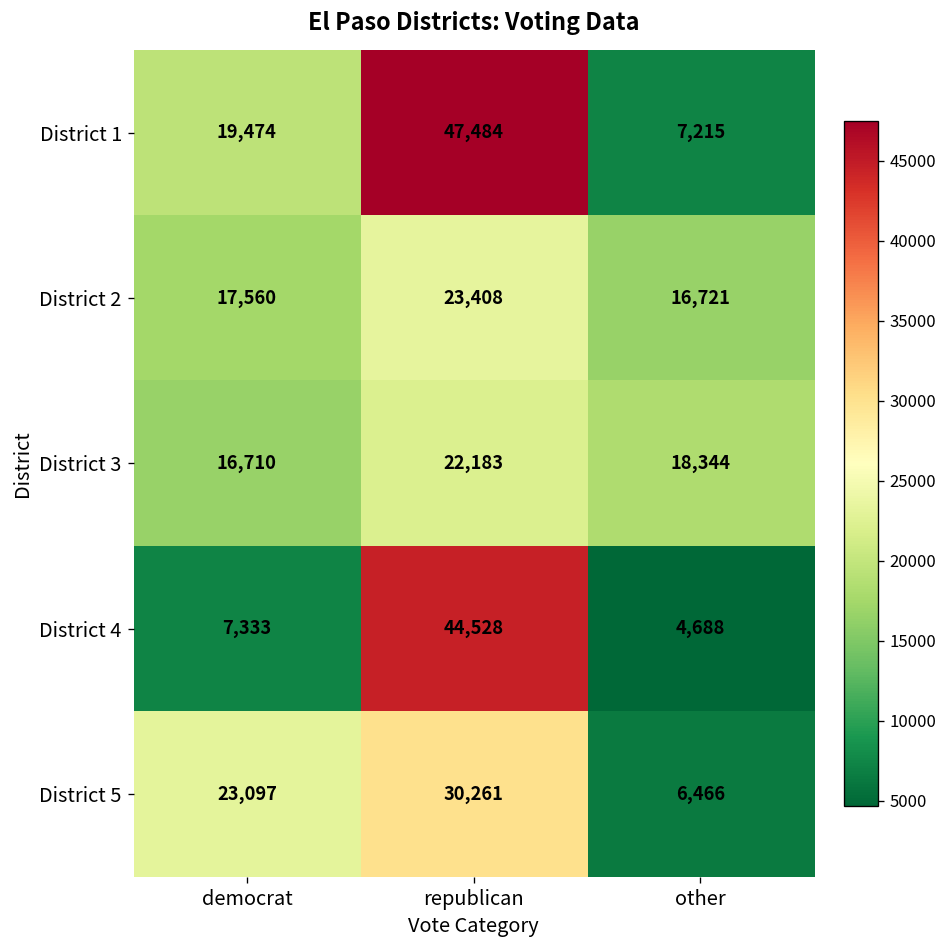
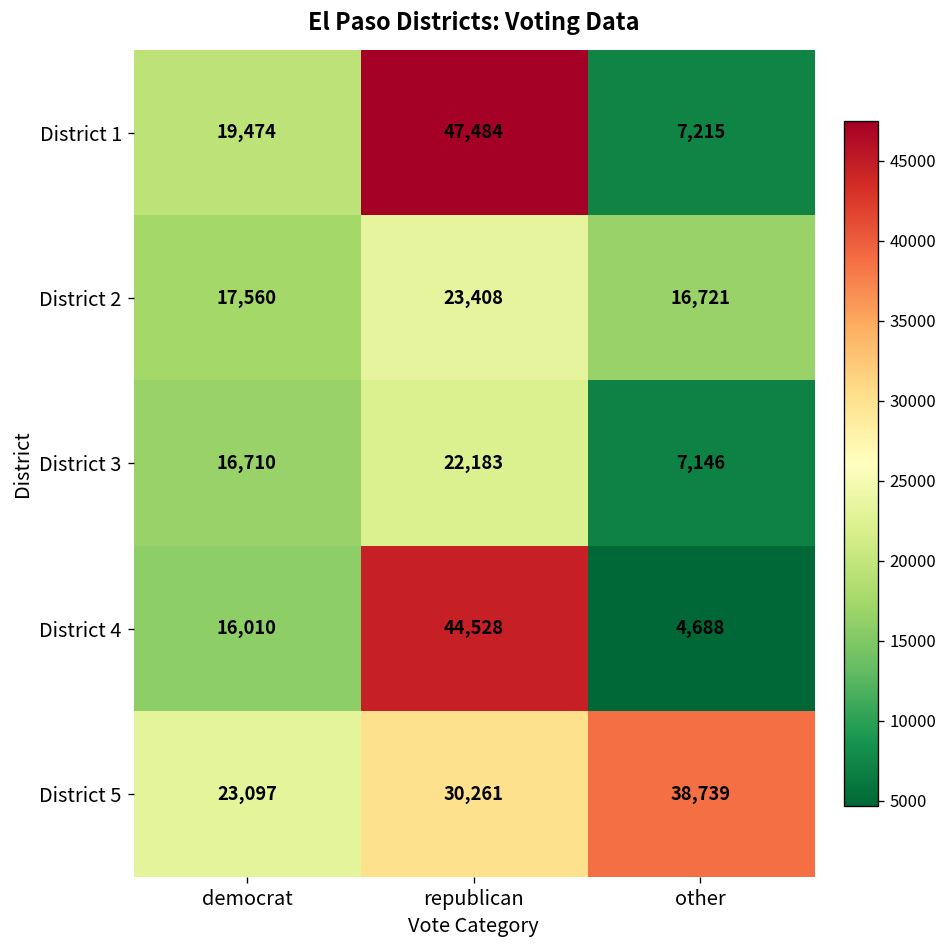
District 3, other: 18,344 -> 7,146
District 4, democrat: 7,333 -> 16,010
District 5, other: 6,466 -> 38,739
